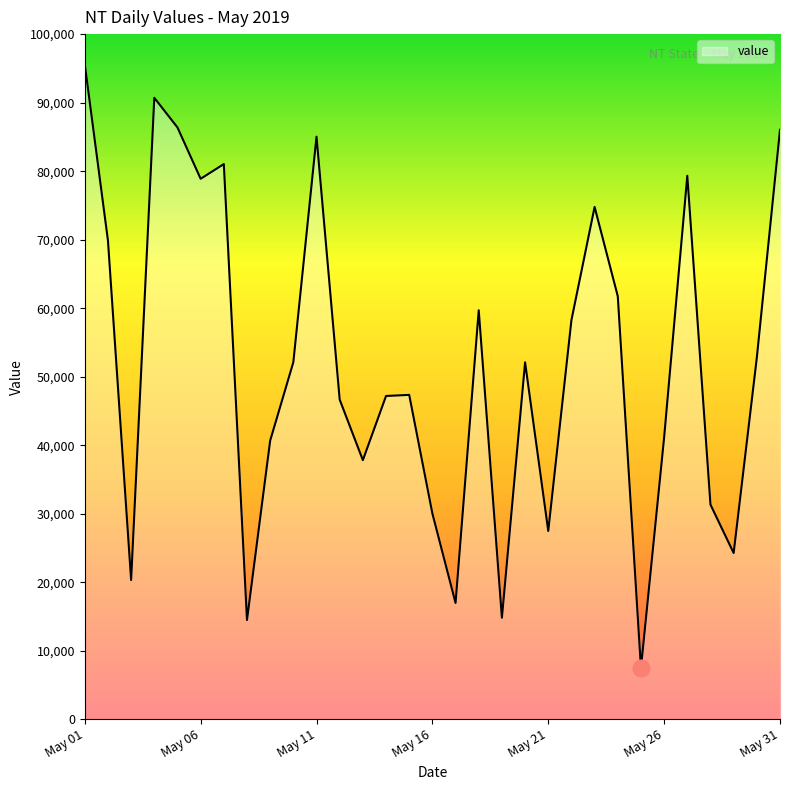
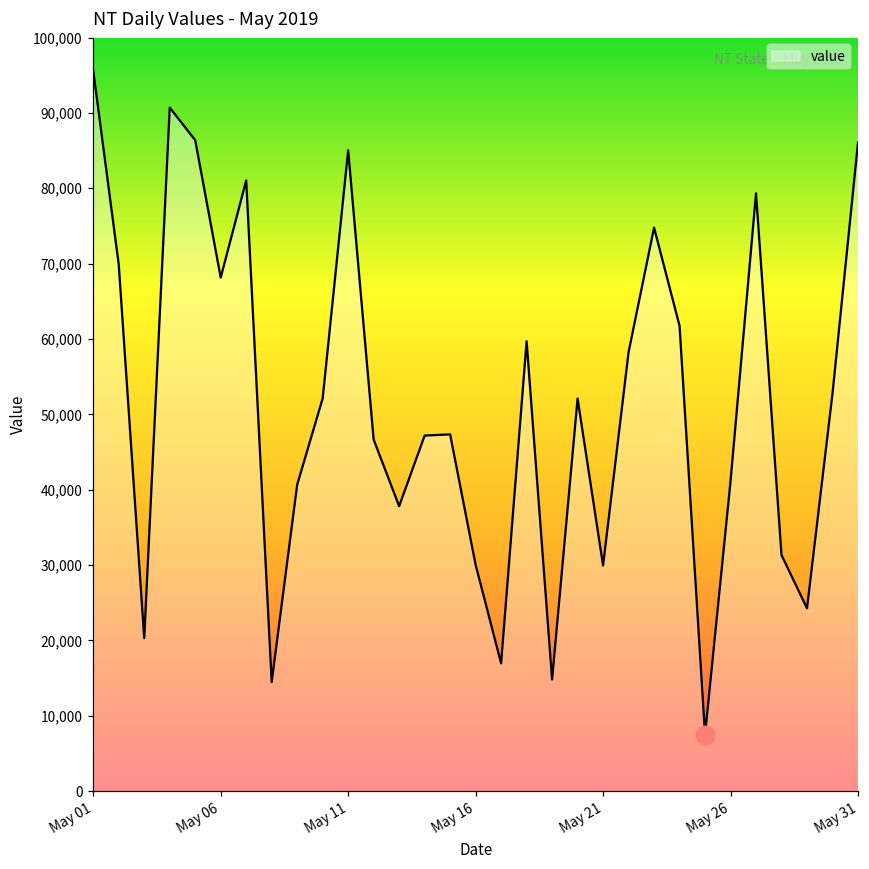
value, May 06: 79,000 -> 68,000
value, May 21: 27,000 -> 30,000
